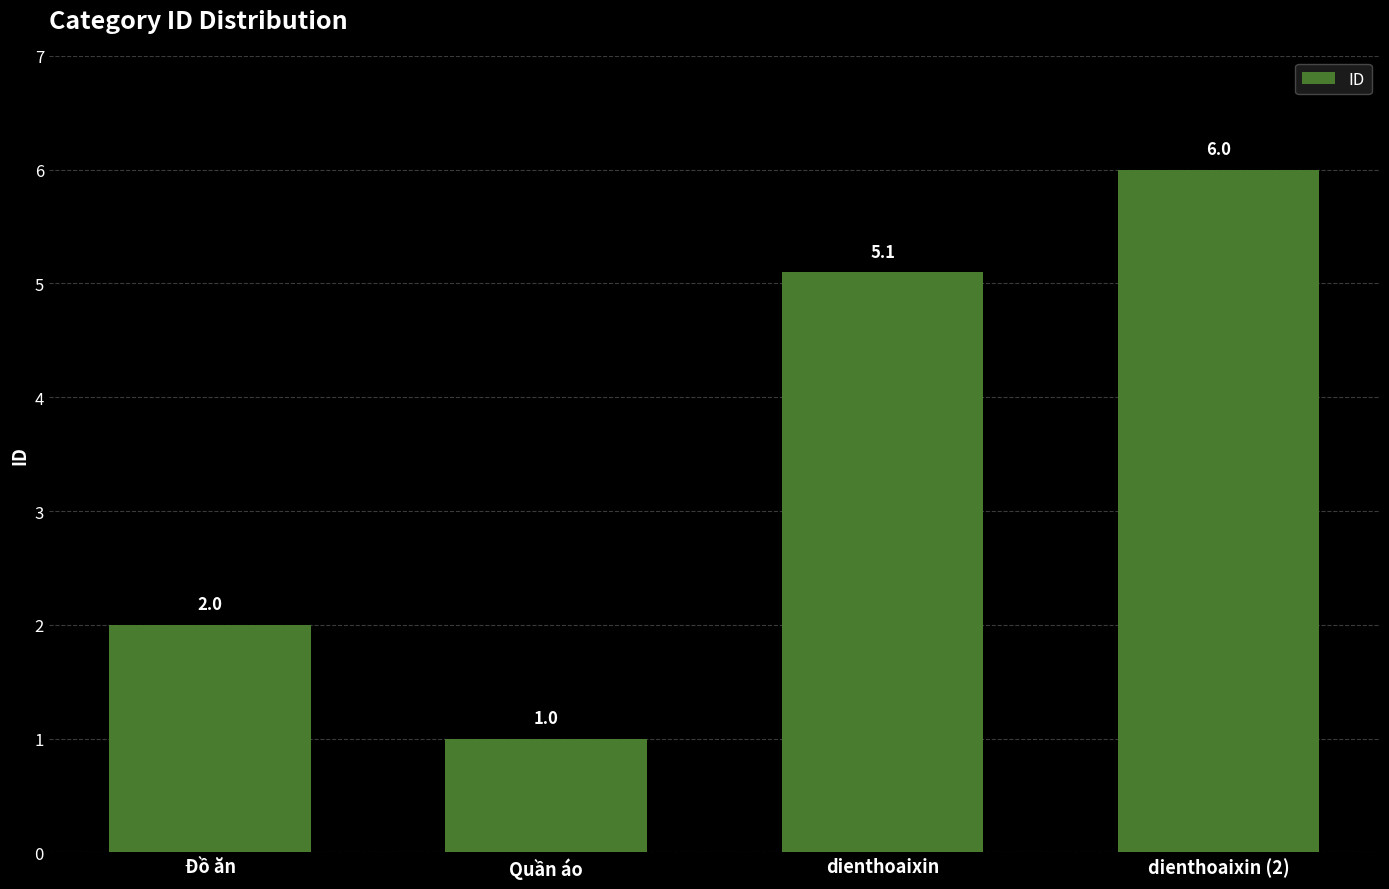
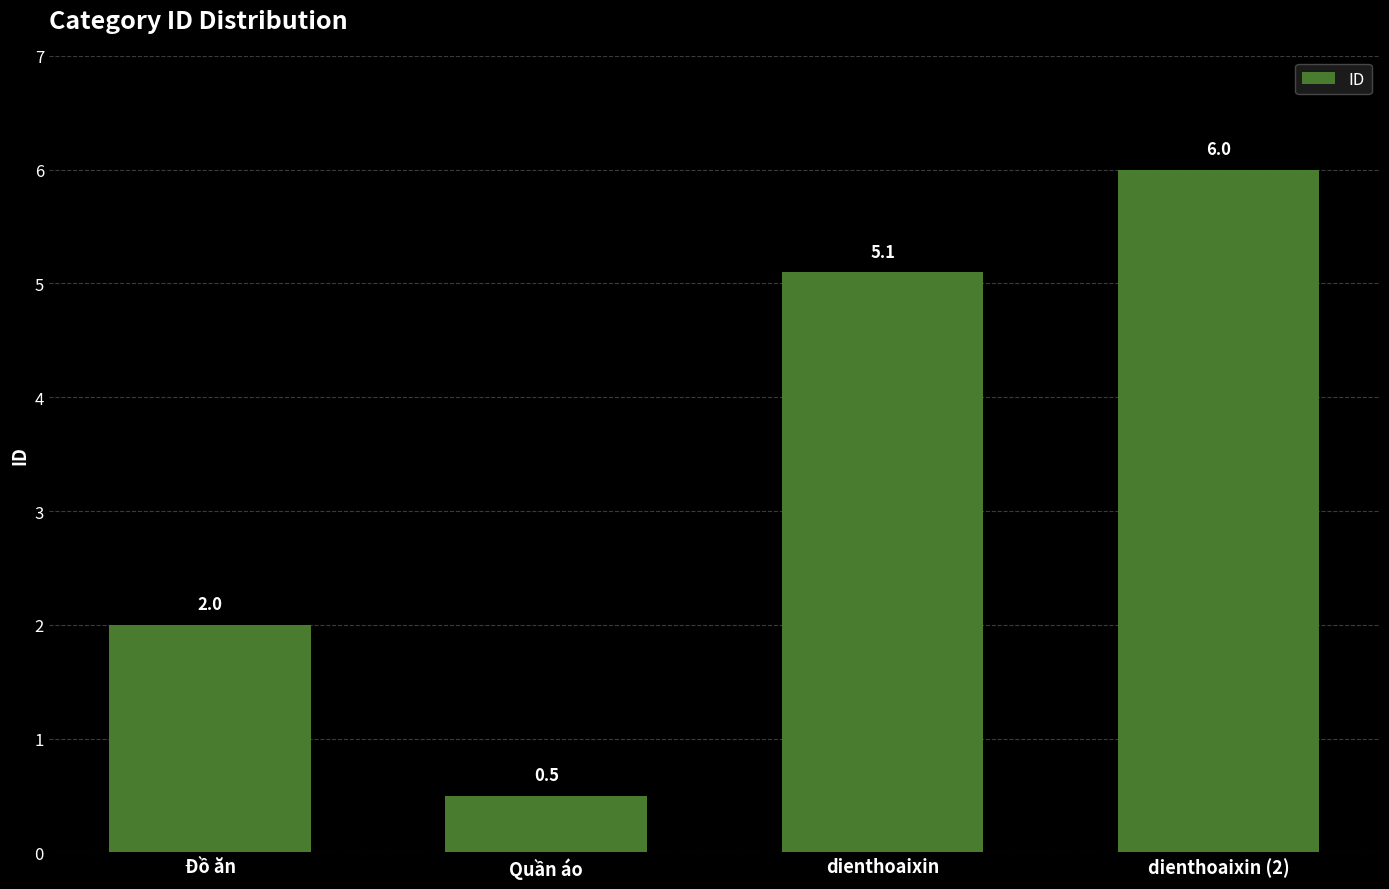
Quần áo: 1.0 -> 0.5
